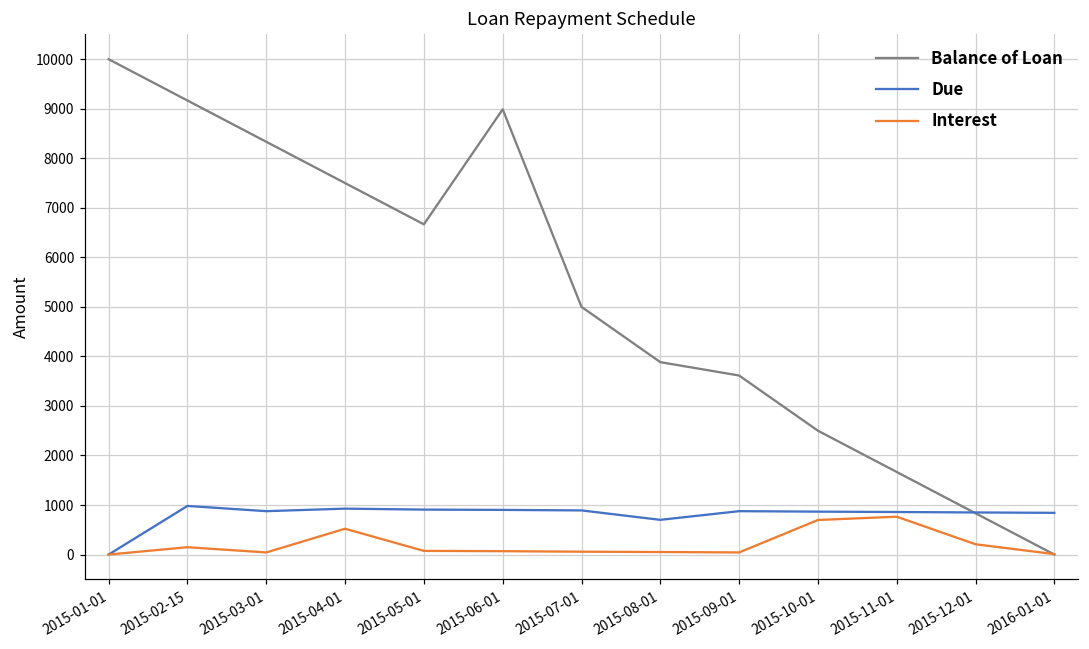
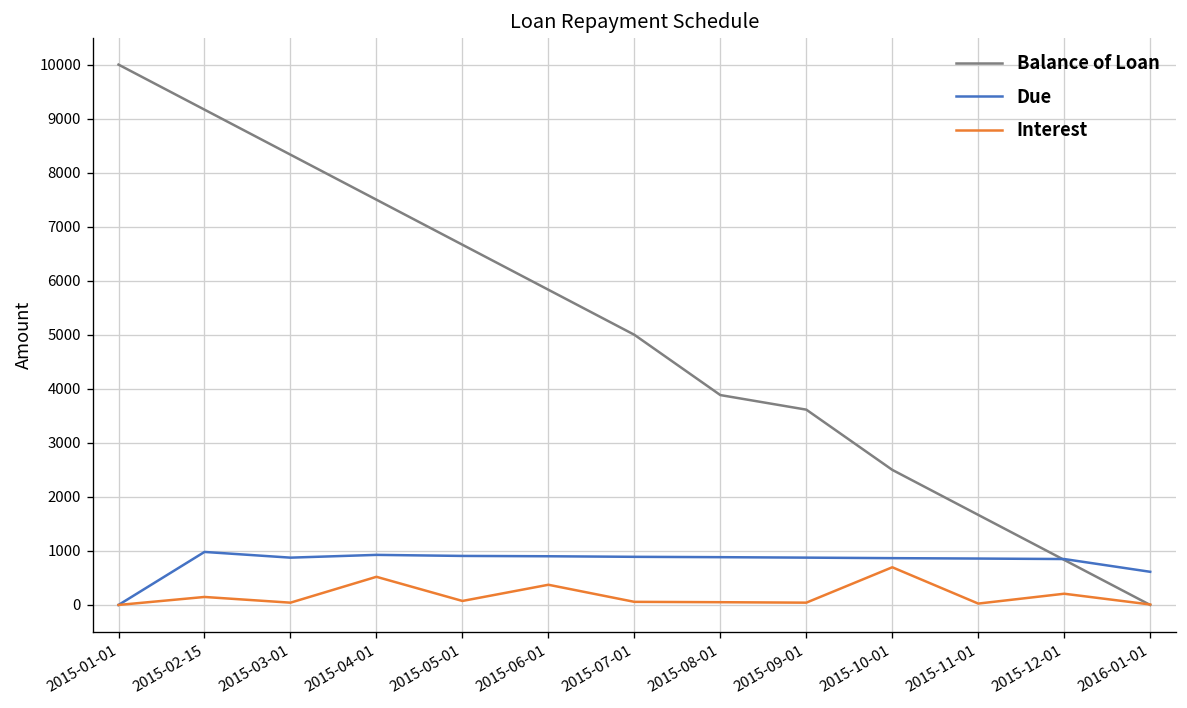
Balance of Loan, 2015-06-01: 9000 -> 5800
Interest, 2015-06-01: 100 -> 400
Due, 2015-08-01: 700 -> 900
Interest, 2015-11-01: 800 -> 0
Due, 2016-01-01: 800 -> 600
